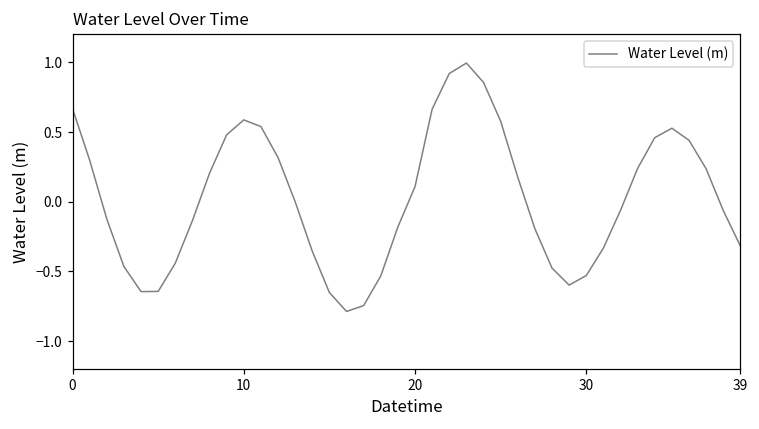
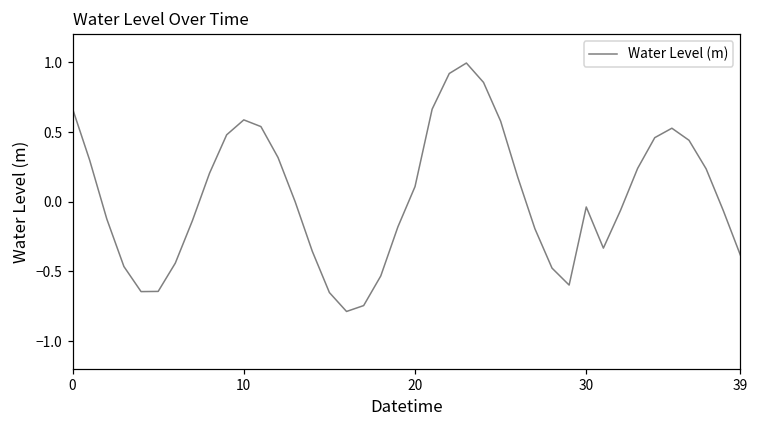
30: -0.53 -> -0.04
39: -0.32 -> -0.38
